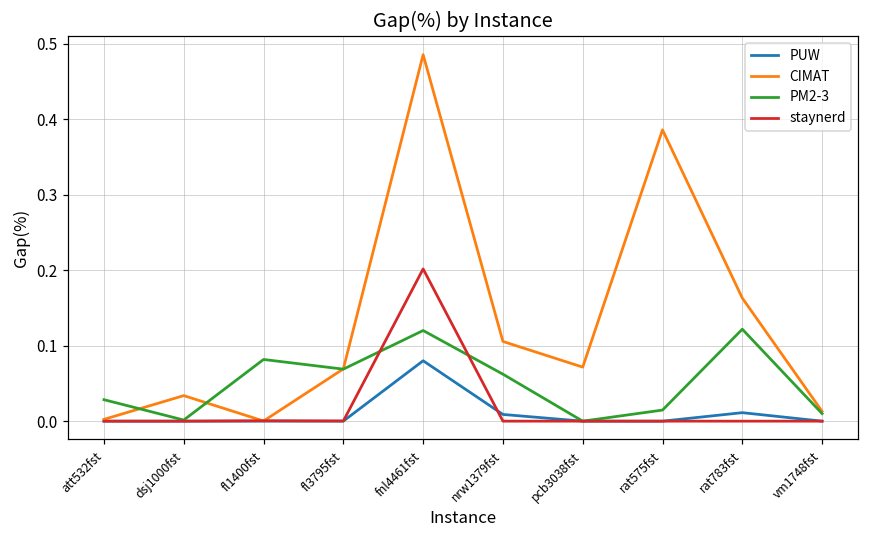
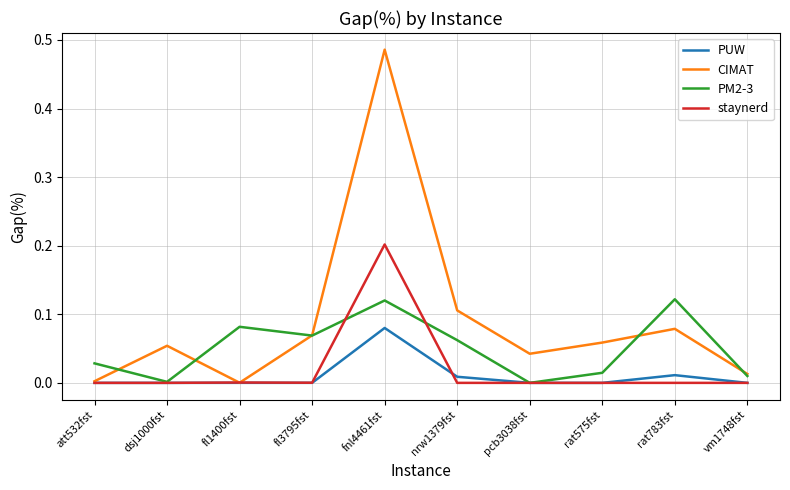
CIMAT, dsj1000fst: 0.03 -> 0.05
CIMAT, pcb3038fst: 0.07 -> 0.04
CIMAT, rat575fst: 0.39 -> 0.06
CIMAT, rat783fst: 0.16 -> 0.08
